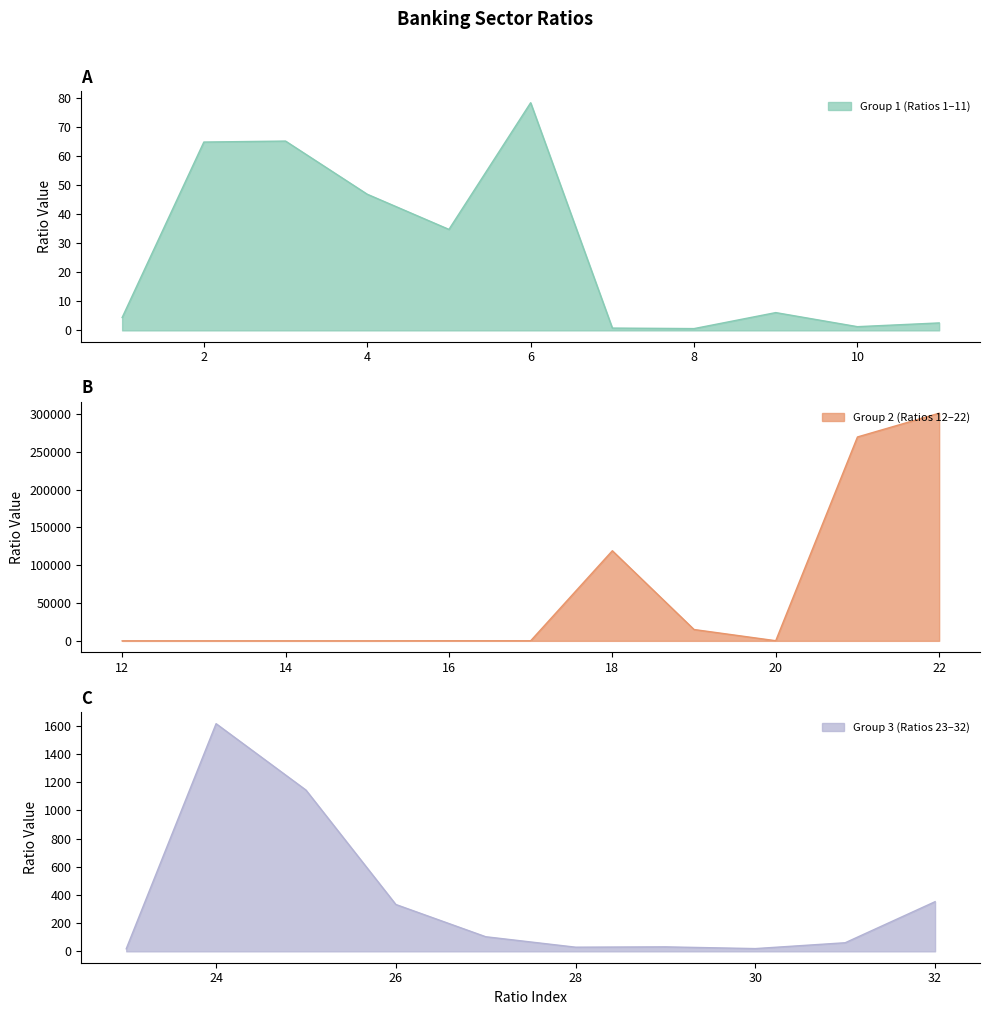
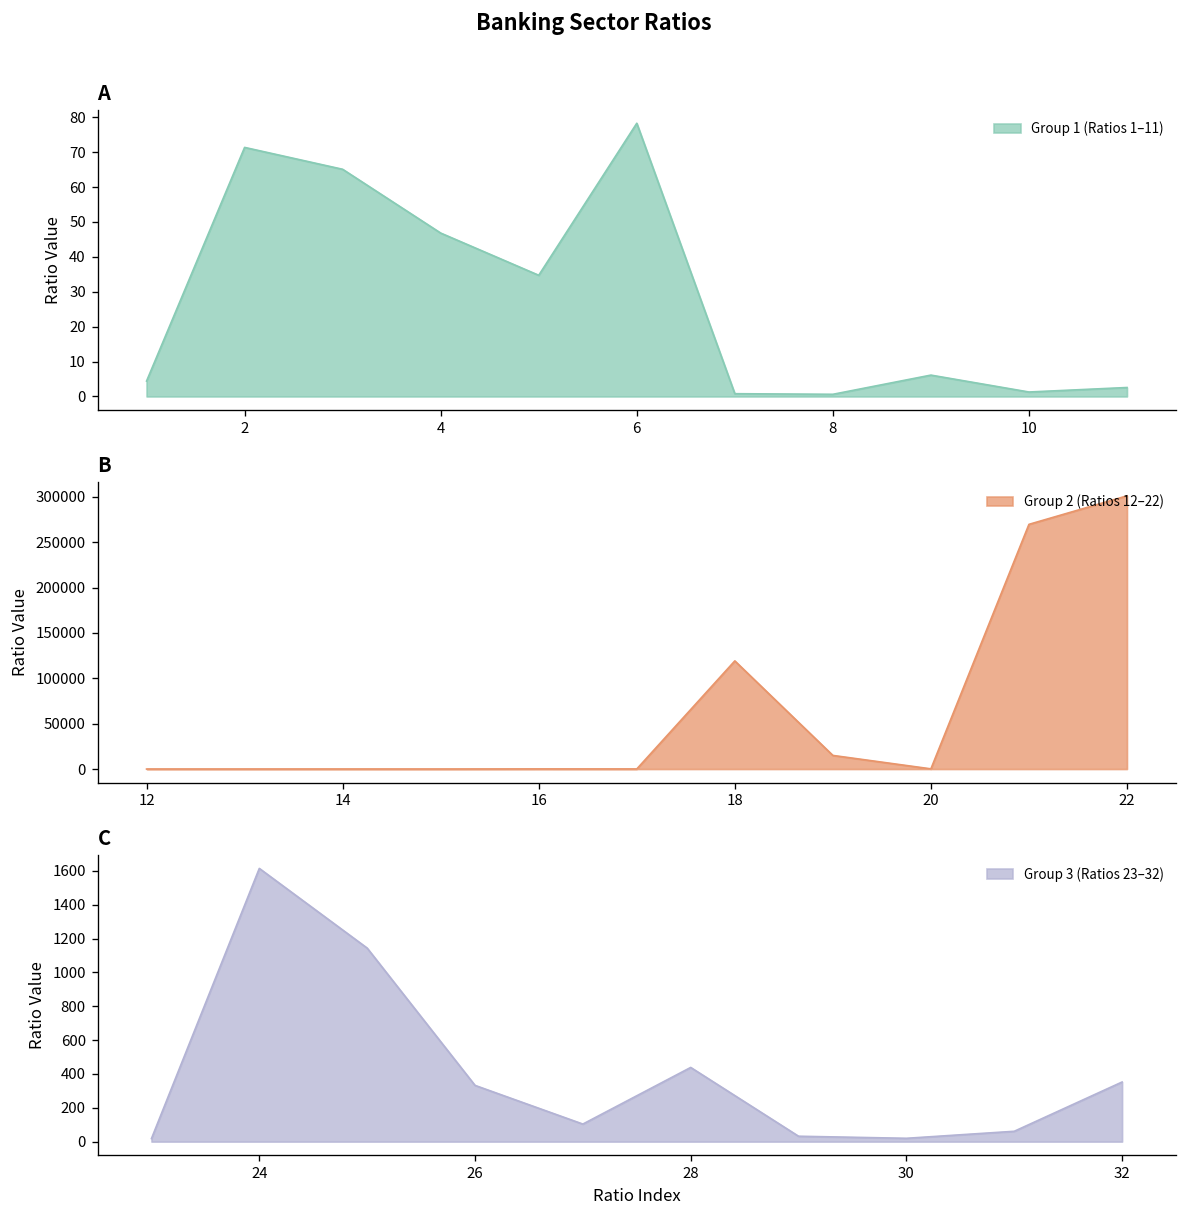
A, 2: 65 -> 71
C, 28: 30 -> 440
